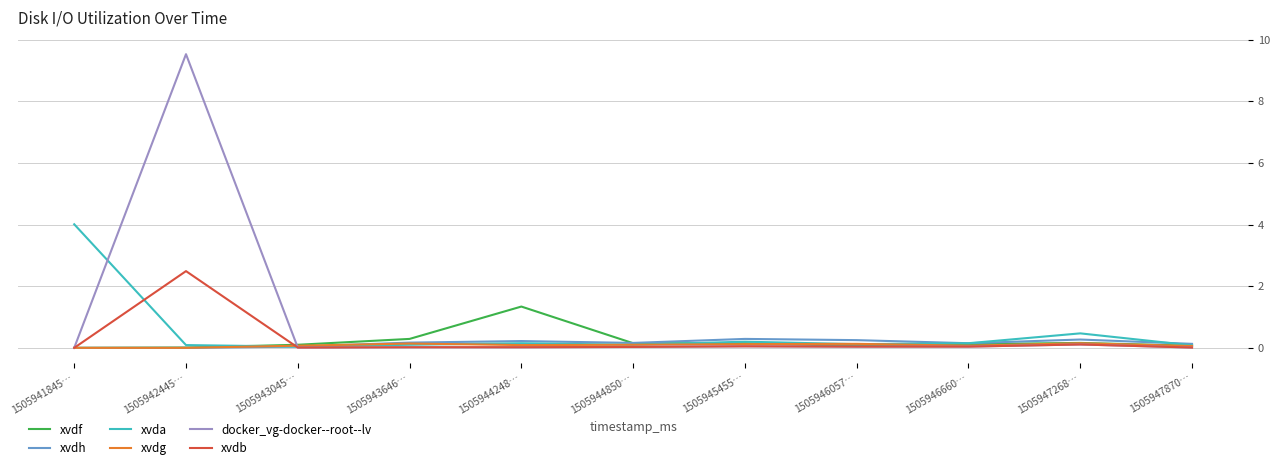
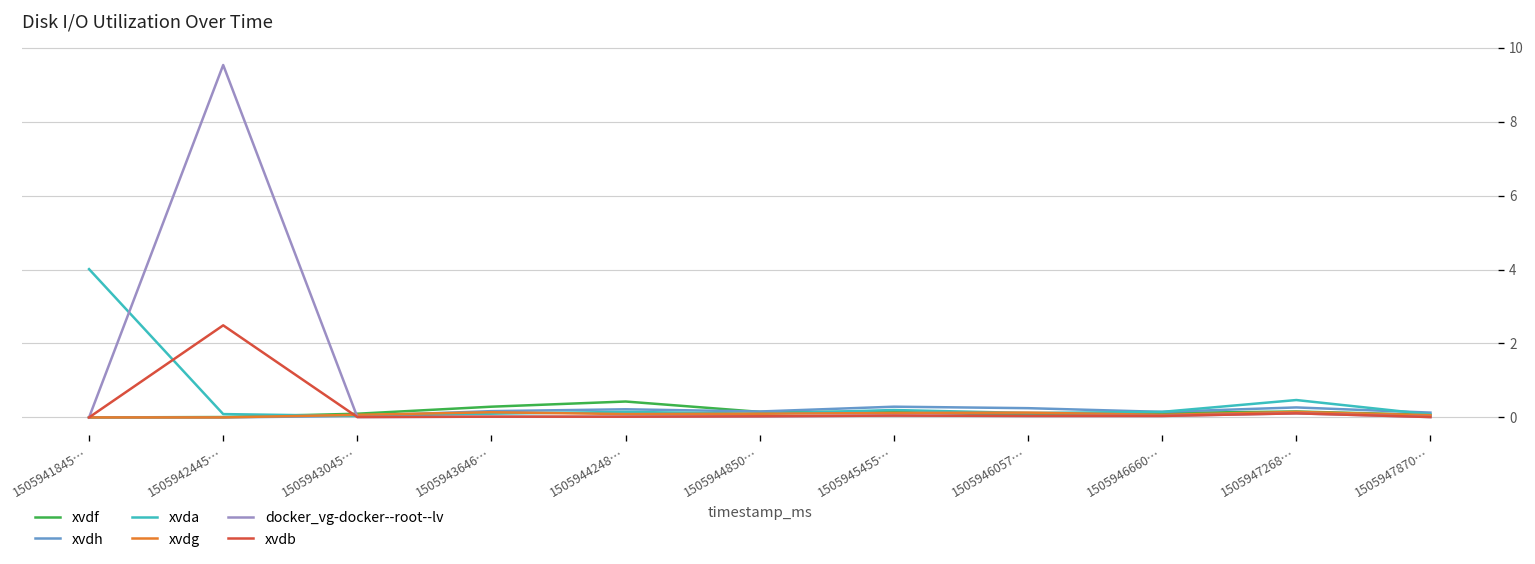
xvdf, 1505944248…: 1.3 -> 0.4
